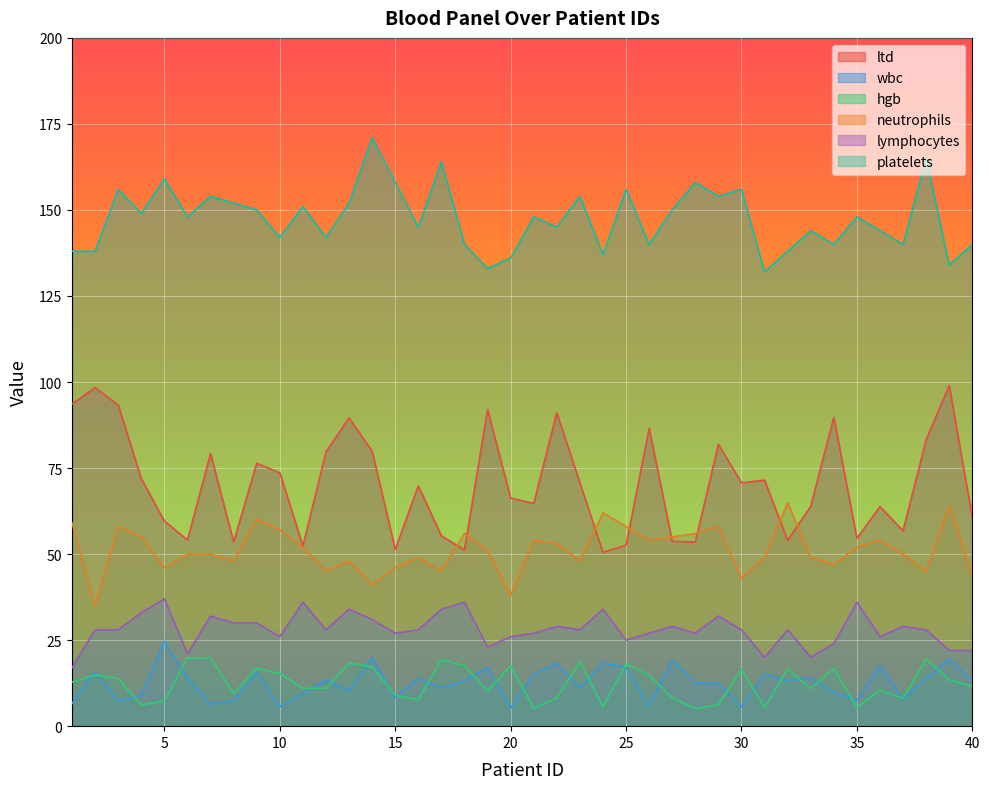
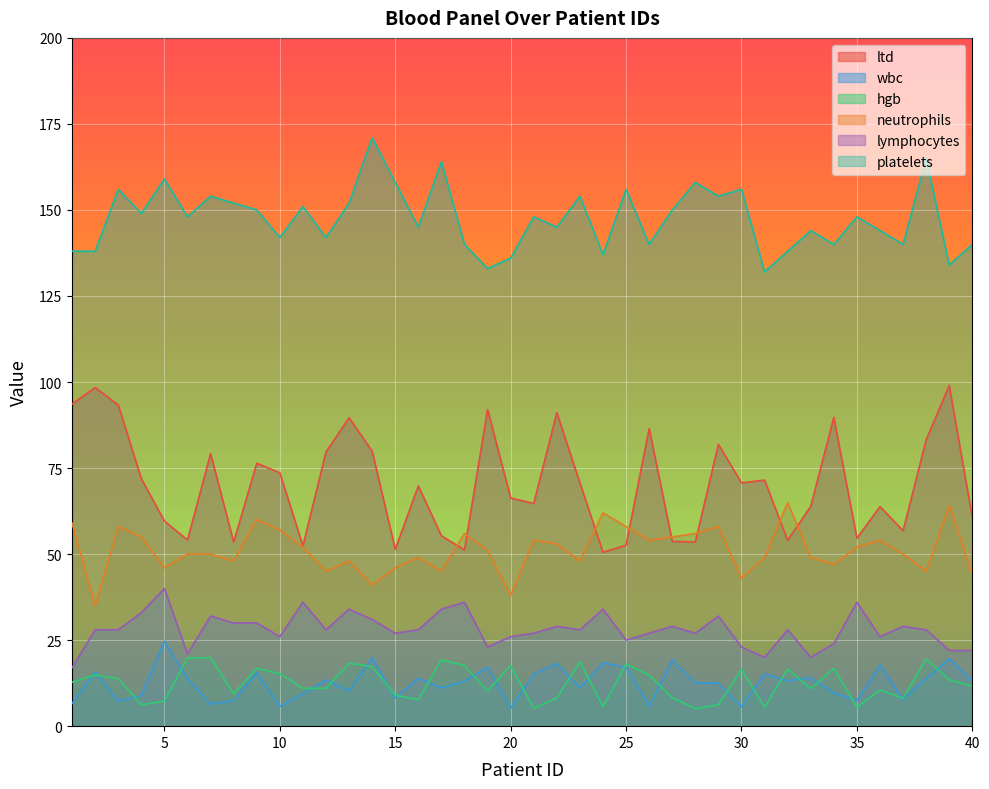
lymphocytes, 5: 37 -> 40
lymphocytes, 30: 28 -> 23
